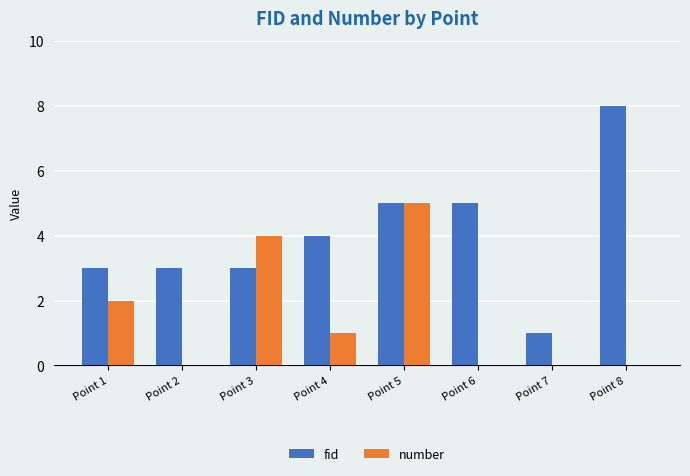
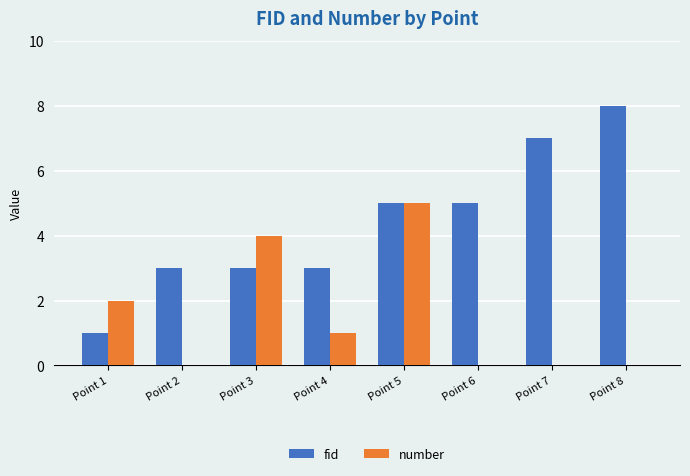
fid, Point 1: 3 -> 1
fid, Point 4: 4 -> 3
fid, Point 7: 1 -> 7
